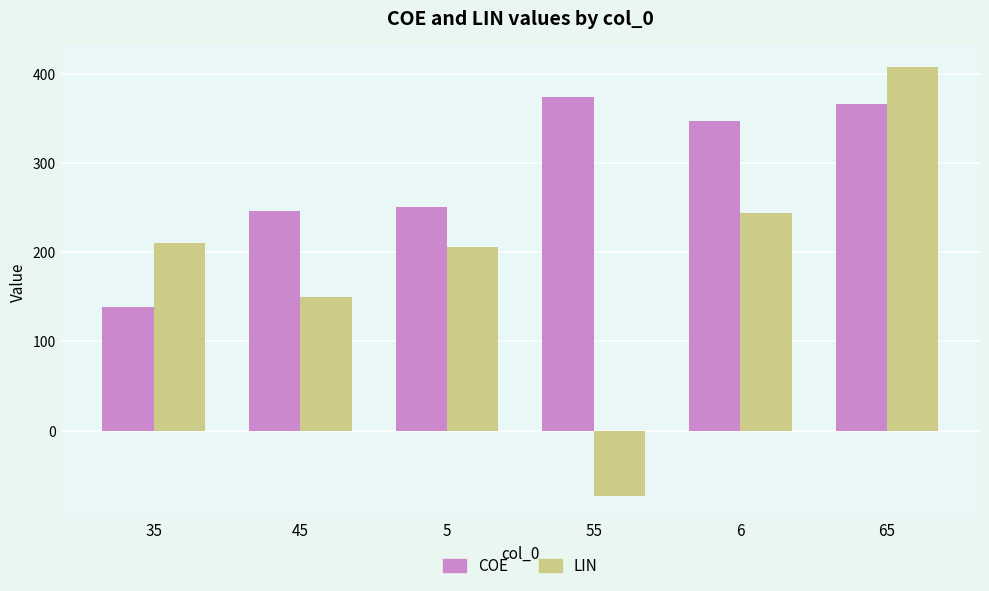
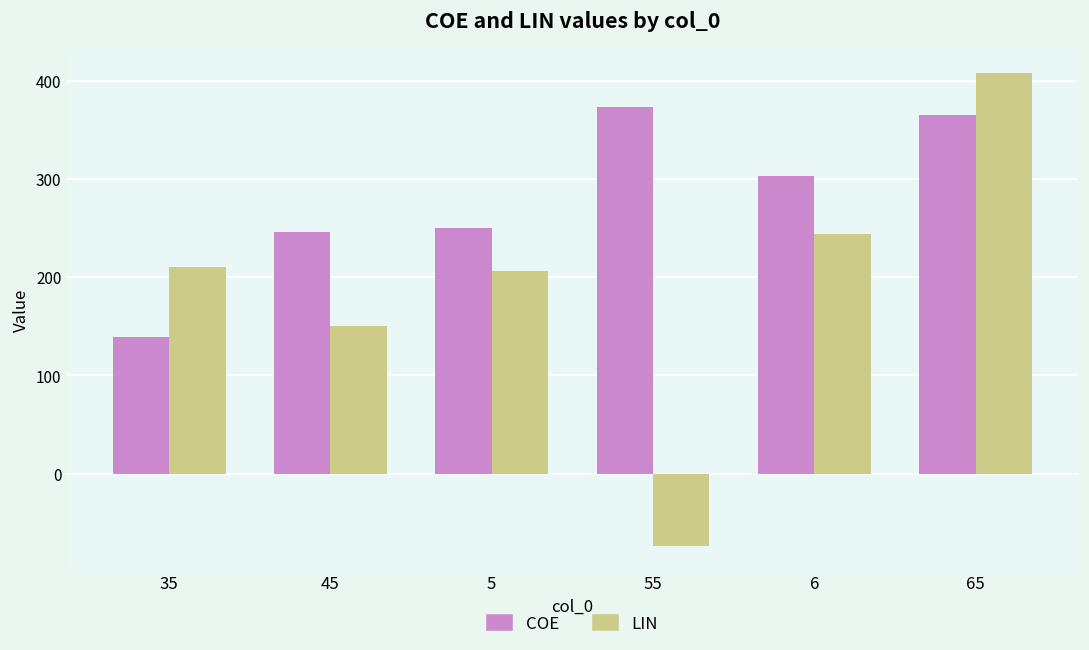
COE, 6: 350 -> 300
